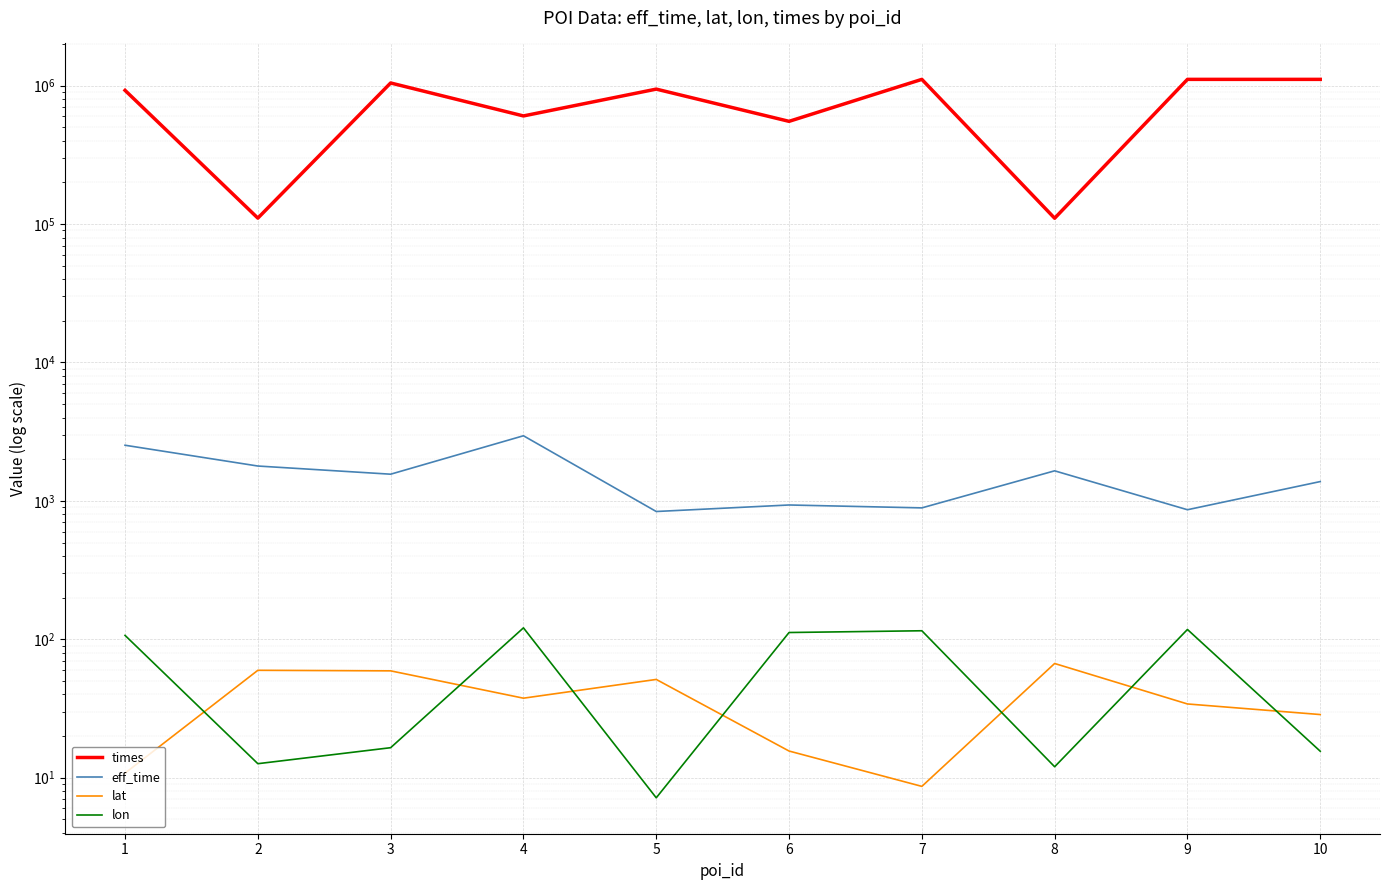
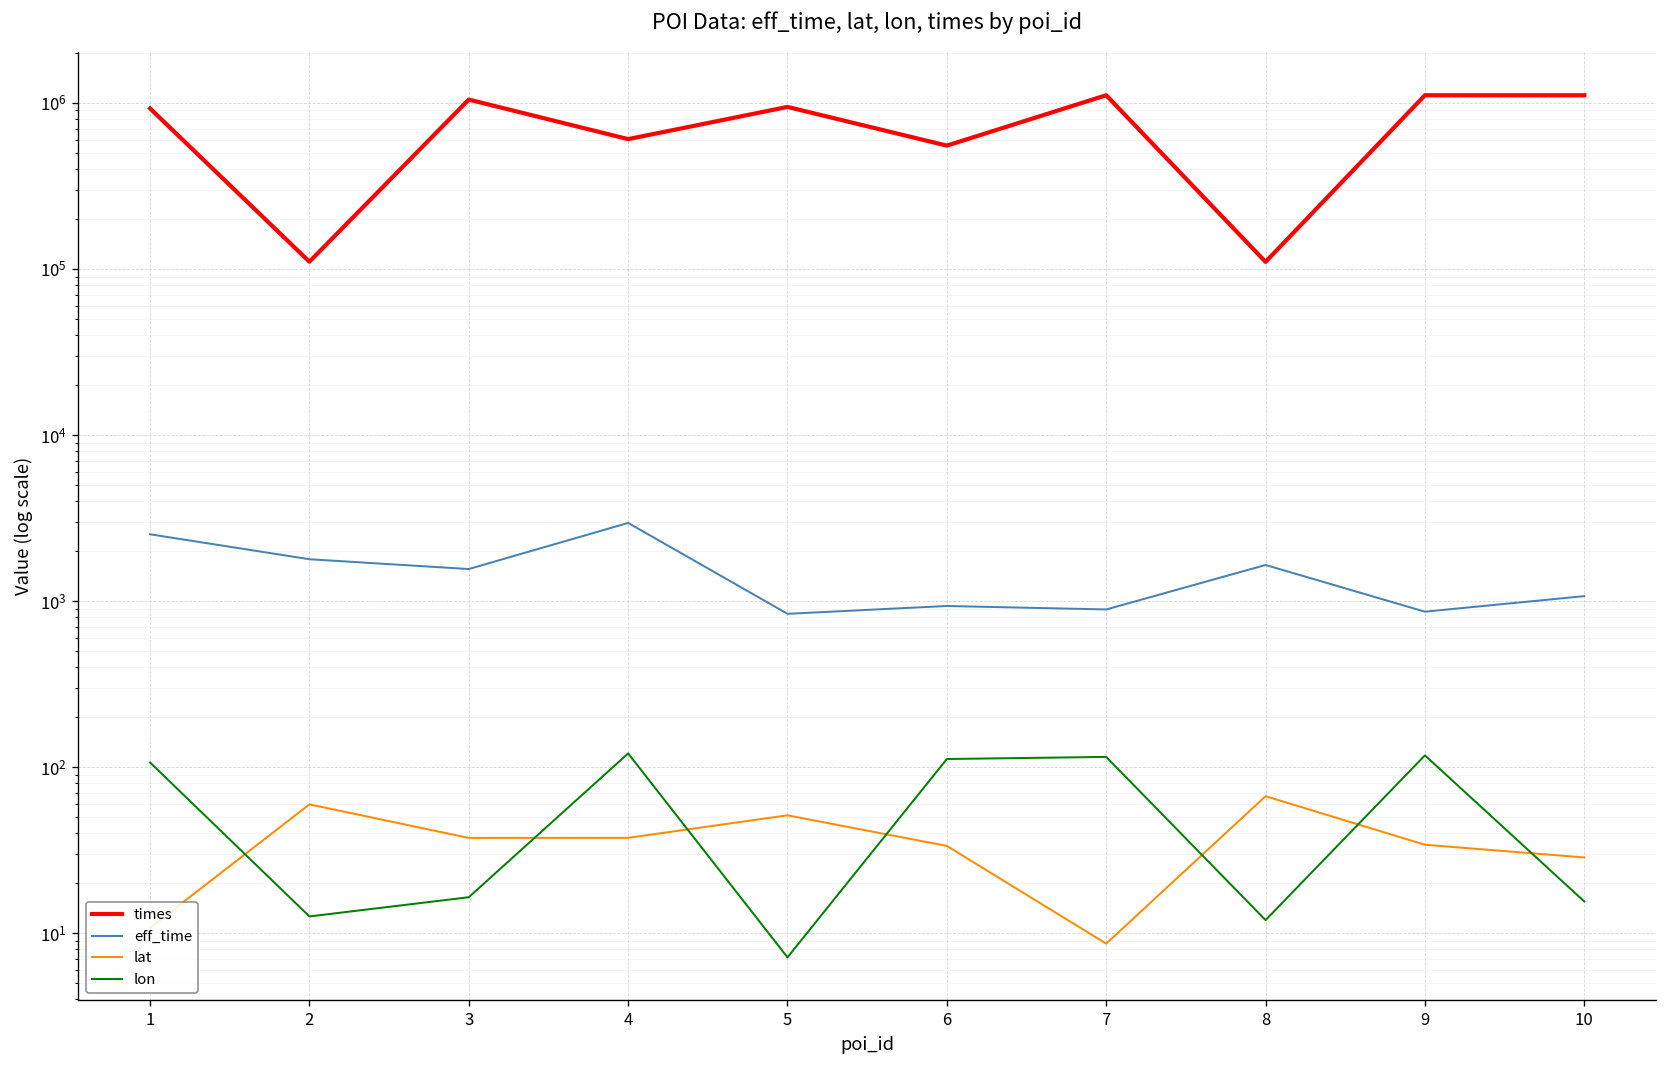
lat, 3: 59 -> 37
lat, 6: 16 -> 34
eff_time, 10: 1400 -> 1100
